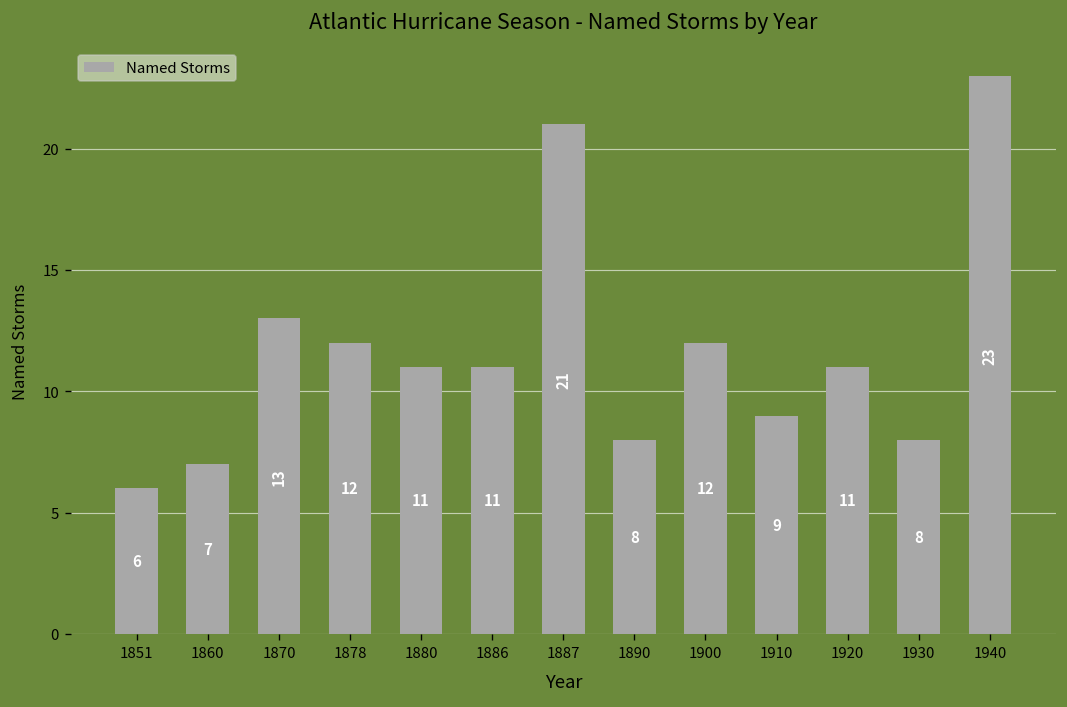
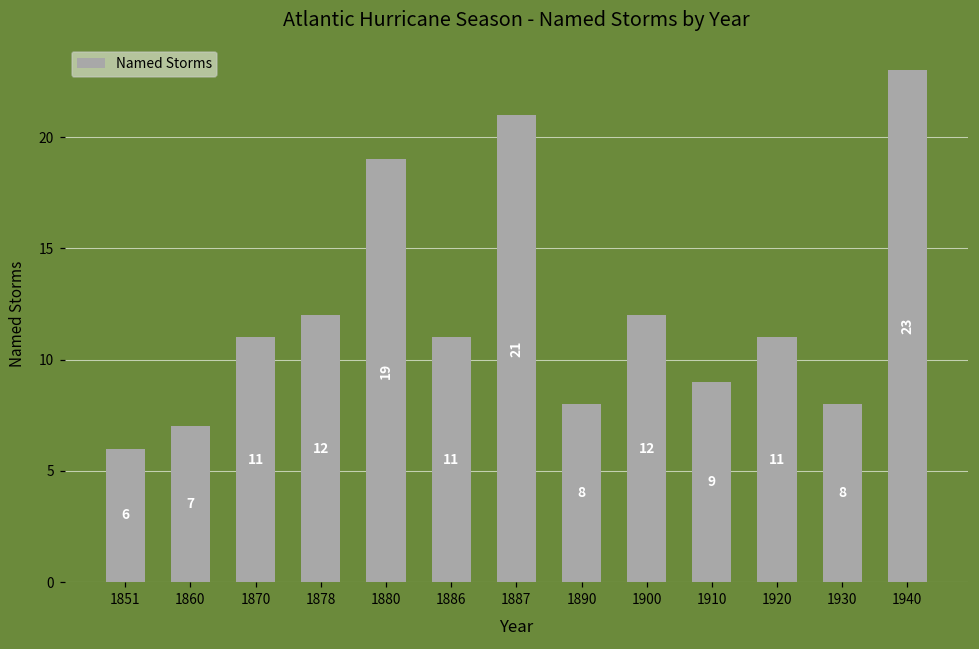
1870: 13 -> 11
1880: 11 -> 19
